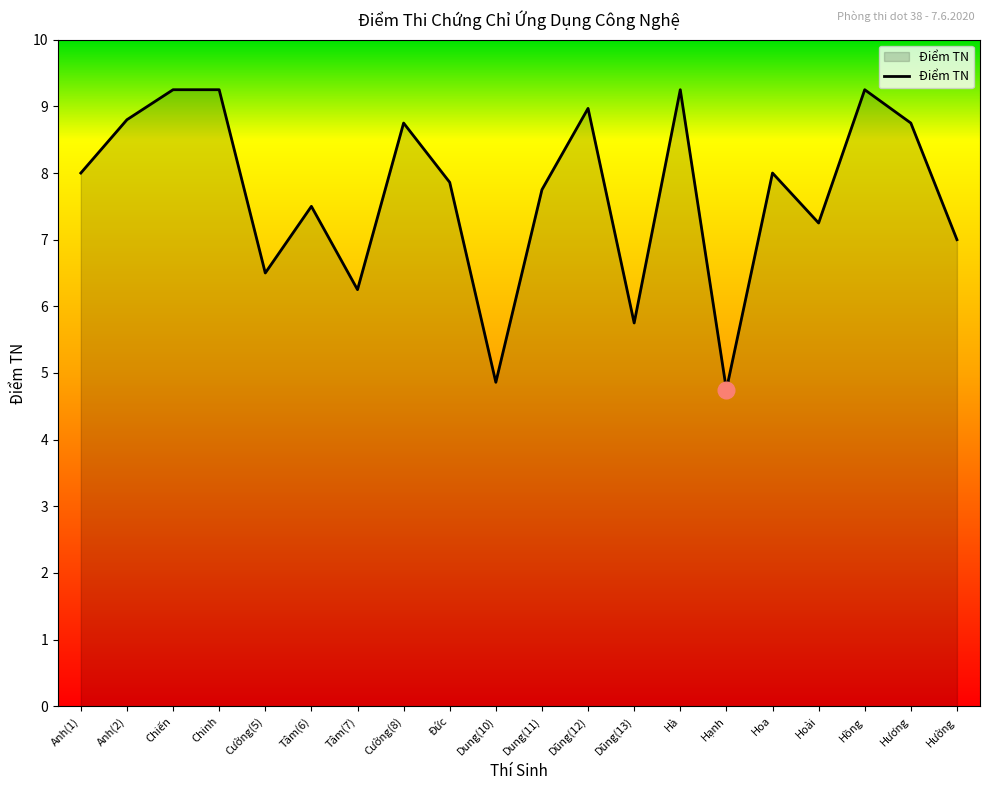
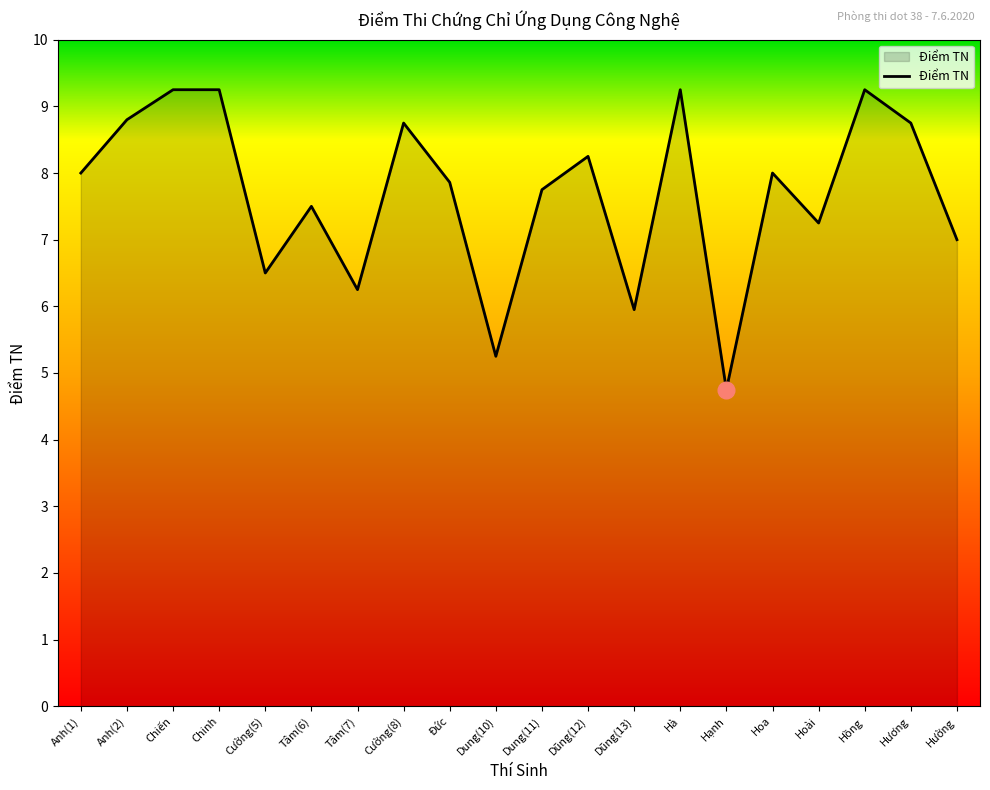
Điểm TN, Dung(10): 4.9 -> 5.3
Điểm TN, Dũng(12): 9.0 -> 8.3
Điểm TN, Dũng(13): 5.8 -> 6.0
